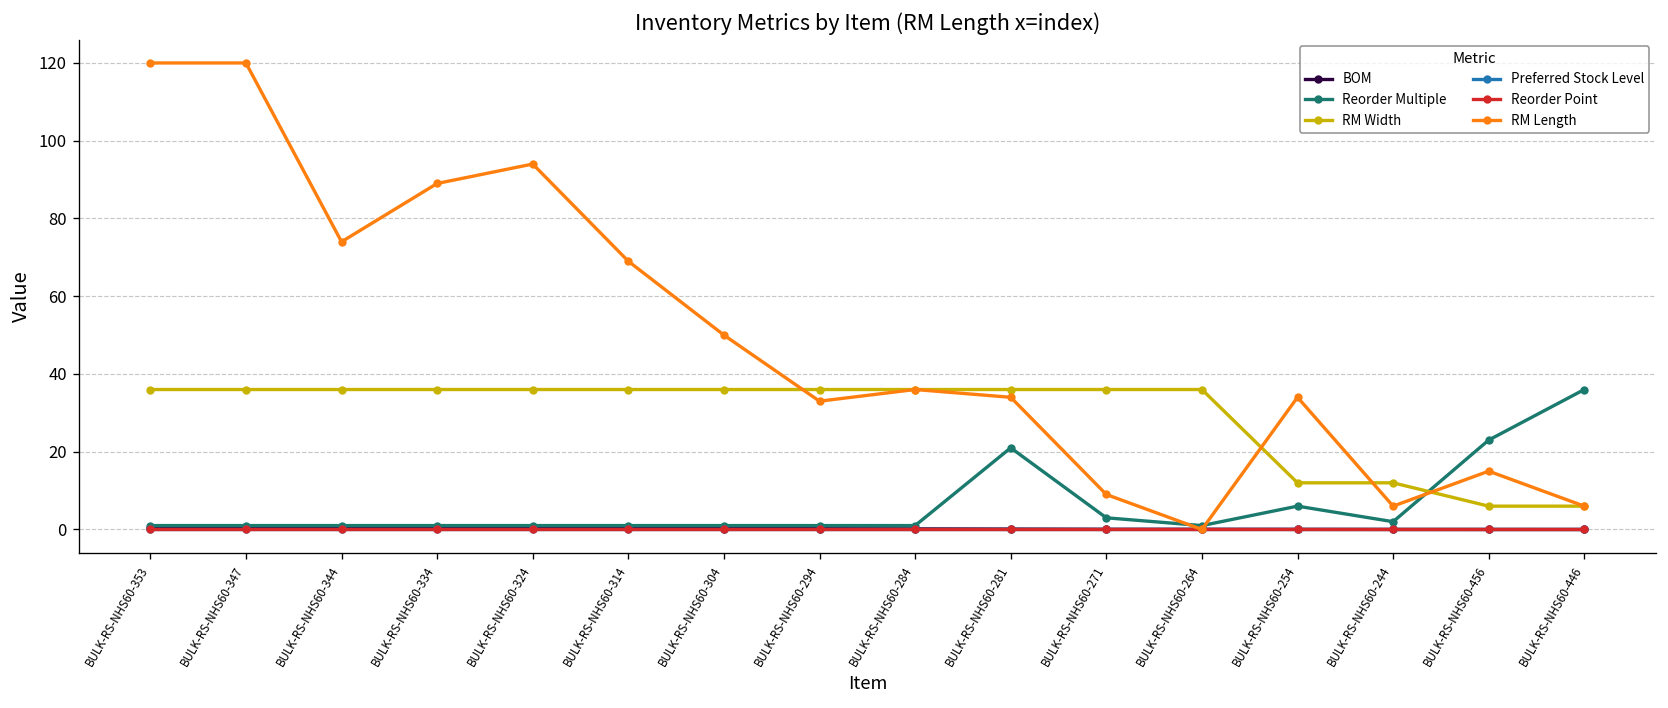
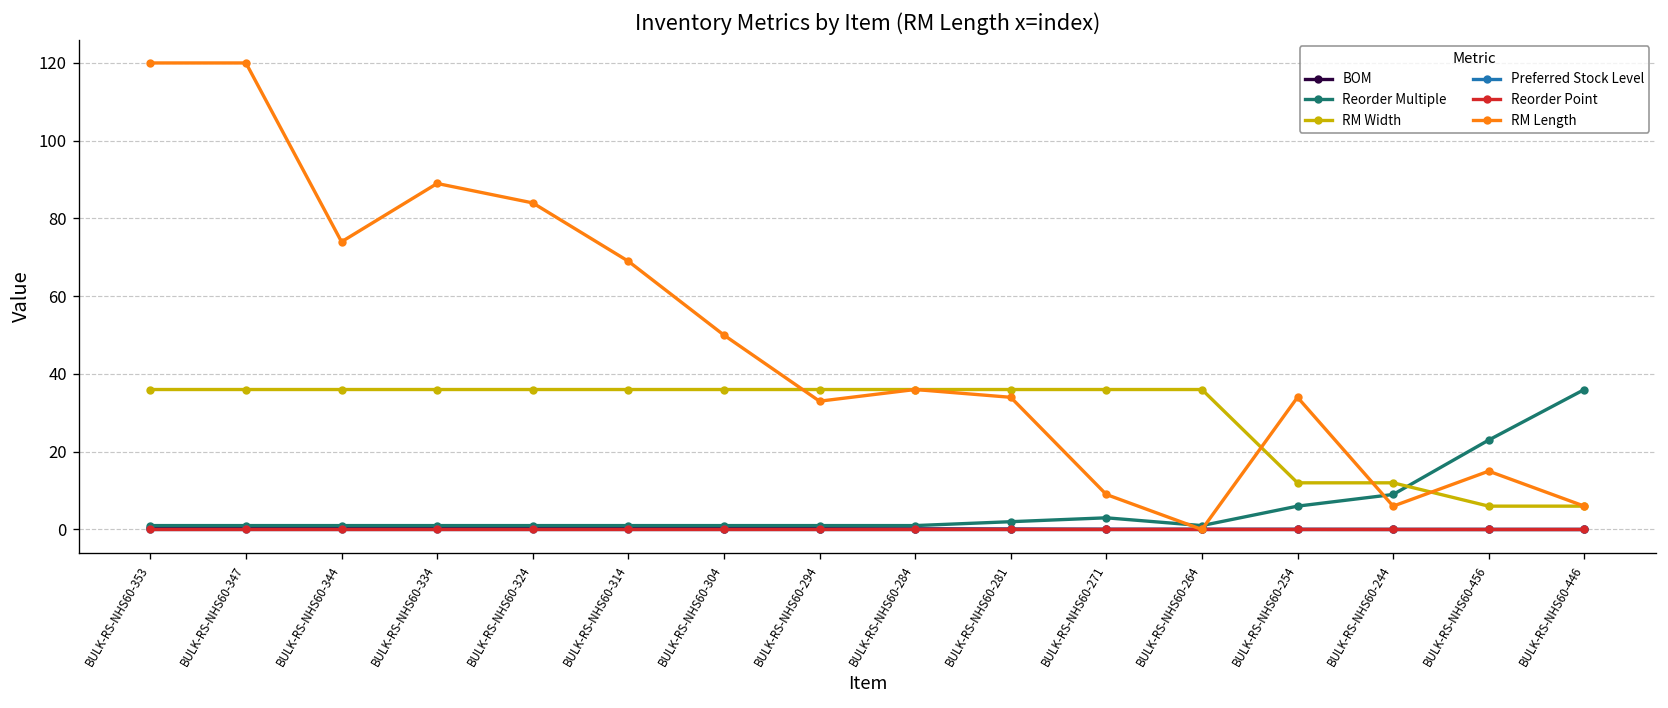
RM Length, BULK-RS-NHS60-324: 94 -> 84
Reorder Multiple, BULK-RS-NHS60-281: 21 -> 2
Reorder Multiple, BULK-RS-NHS60-244: 2 -> 9
